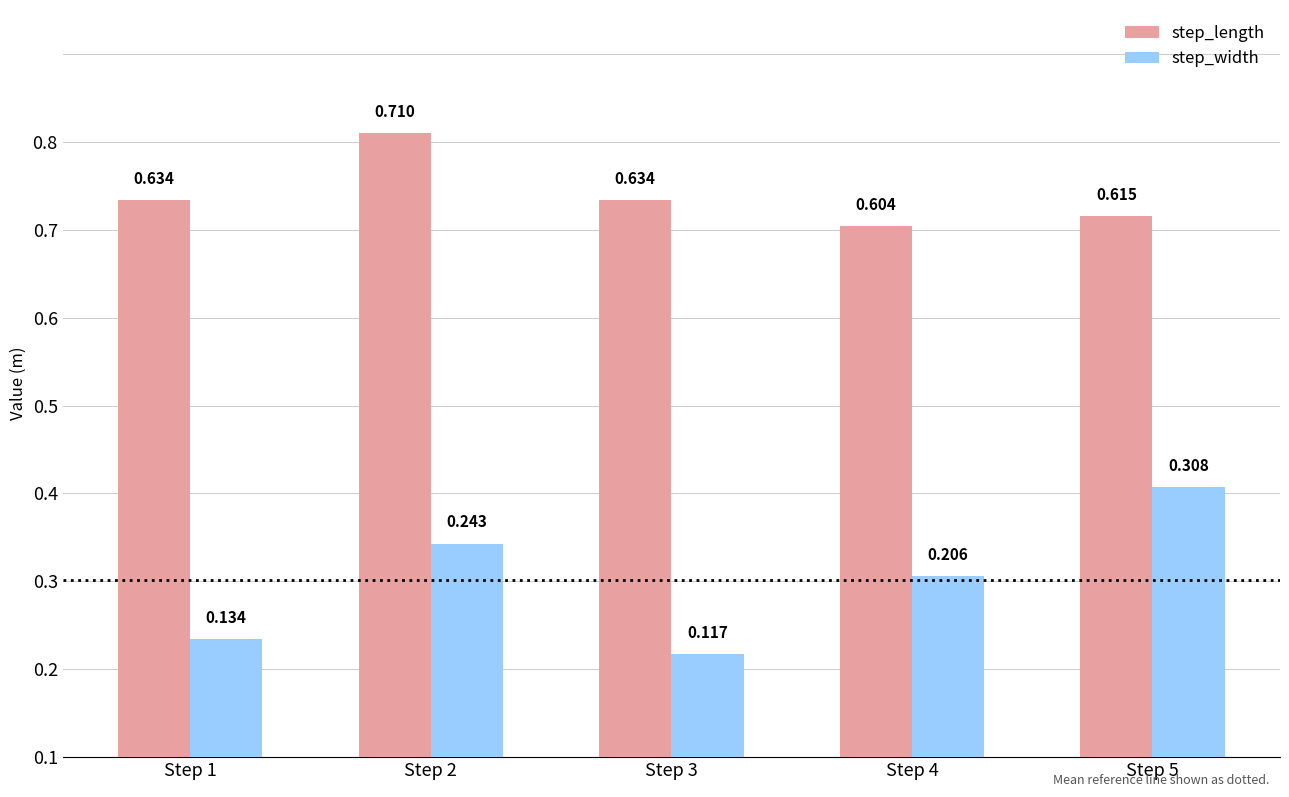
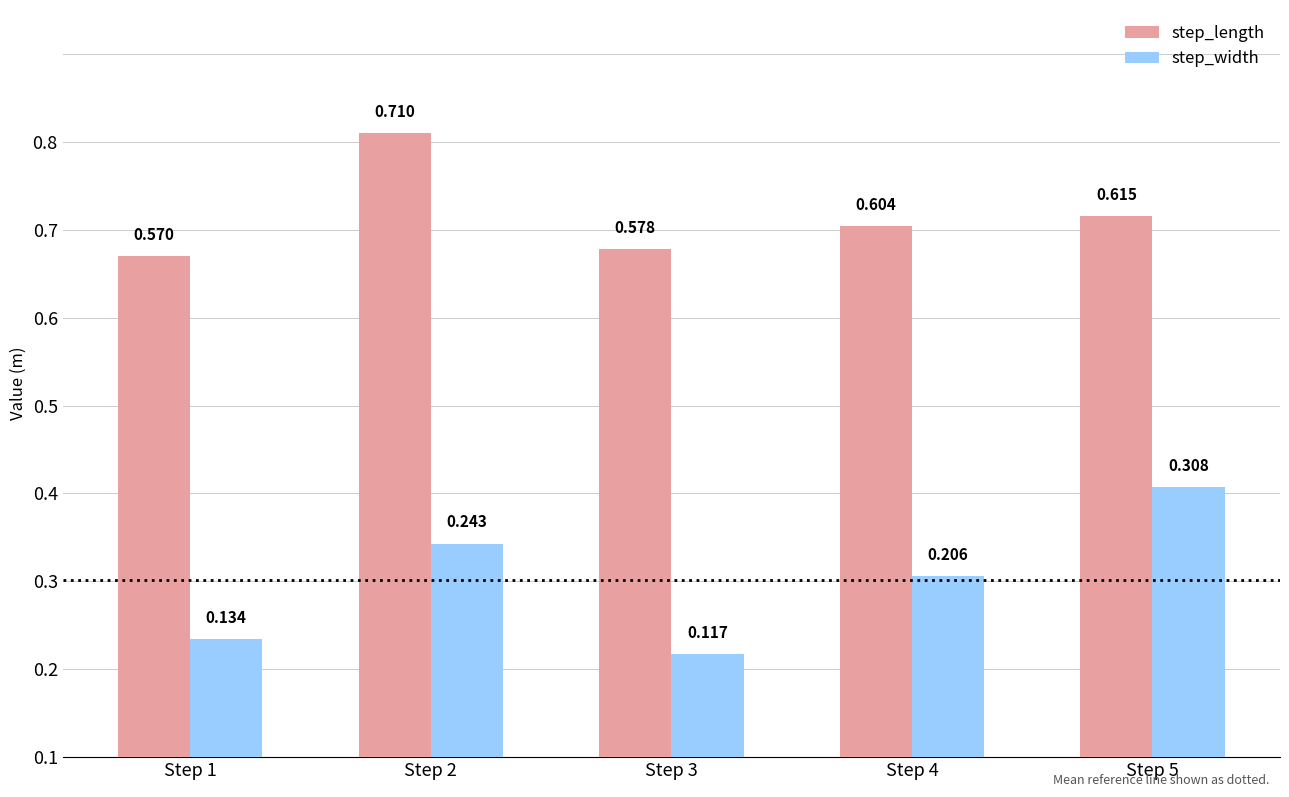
step_length, Step 1: 0.634 -> 0.570
step_length, Step 3: 0.634 -> 0.578
